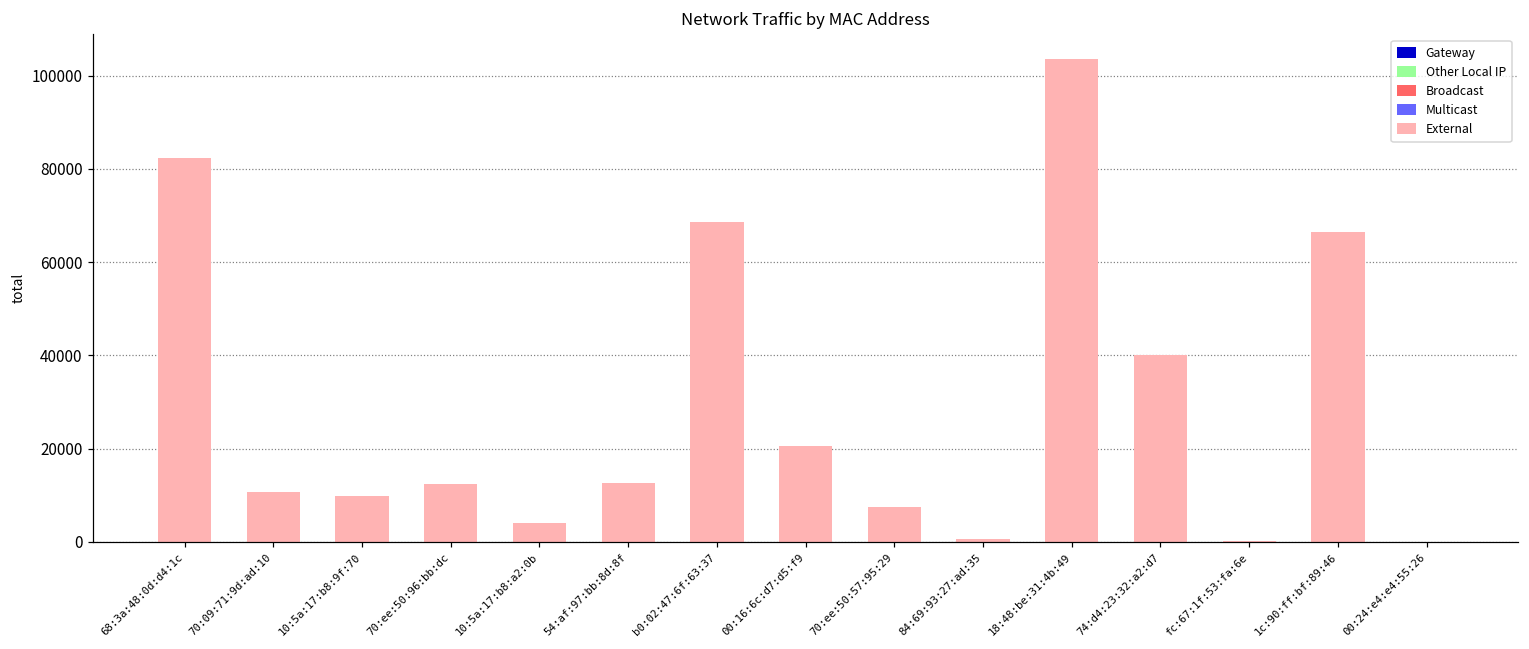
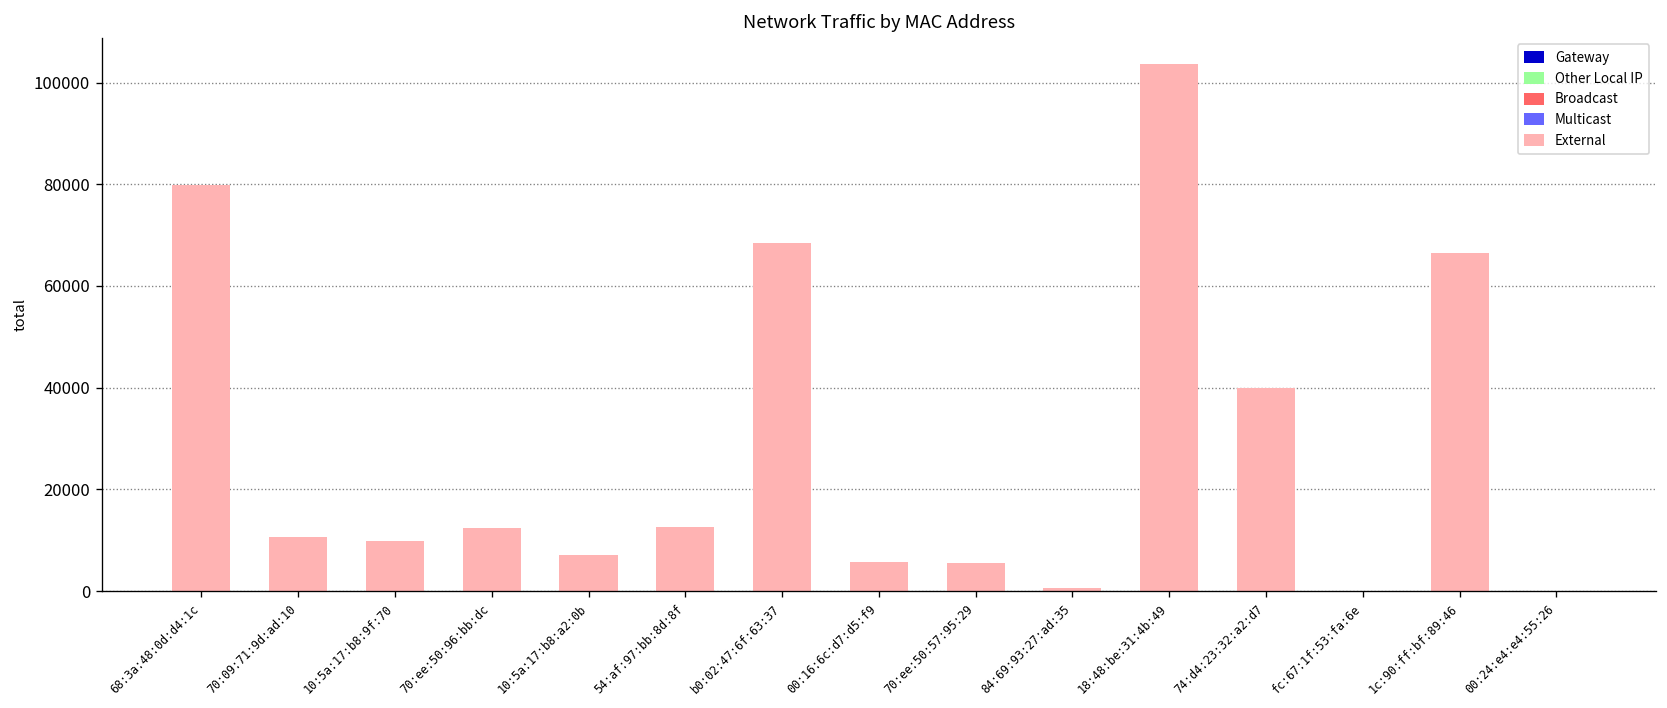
External, 68:3a:48:0d:d4:1c: 82000 -> 80000
External, 10:5a:17:b8:a2:0b: 4000 -> 7000
External, 00:16:6c:d7:d5:f9: 21000 -> 6000
External, 70:ee:50:57:95:29: 7000 -> 5000
